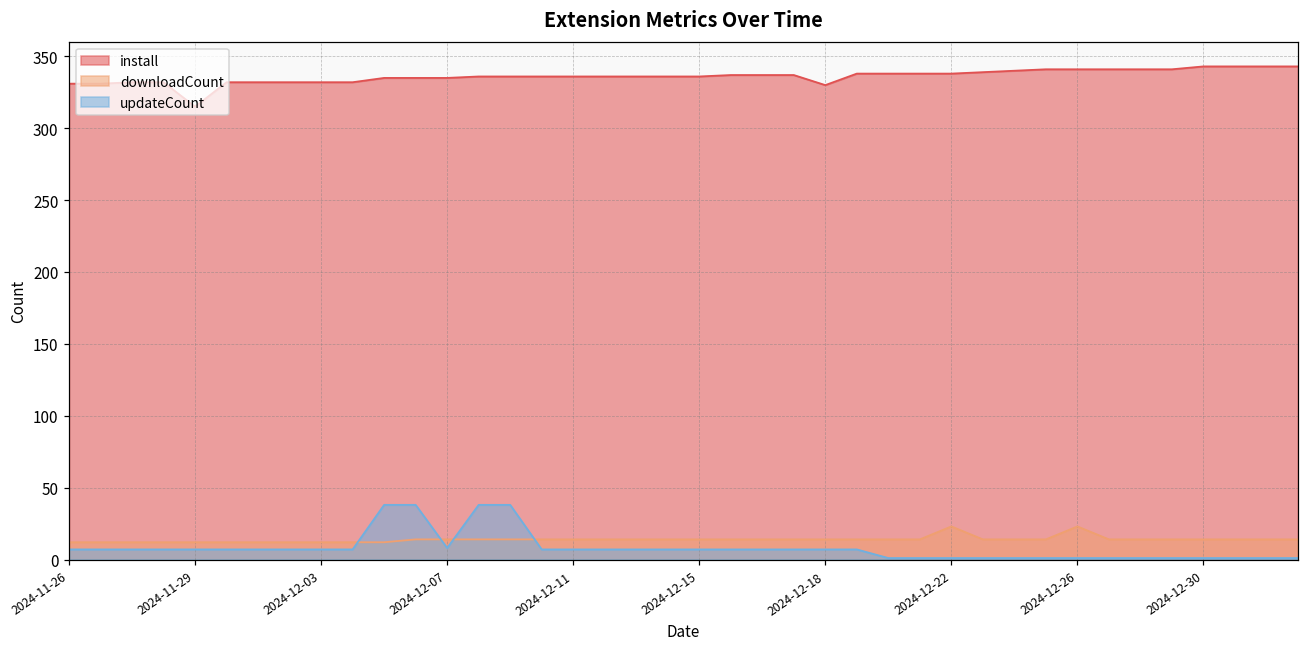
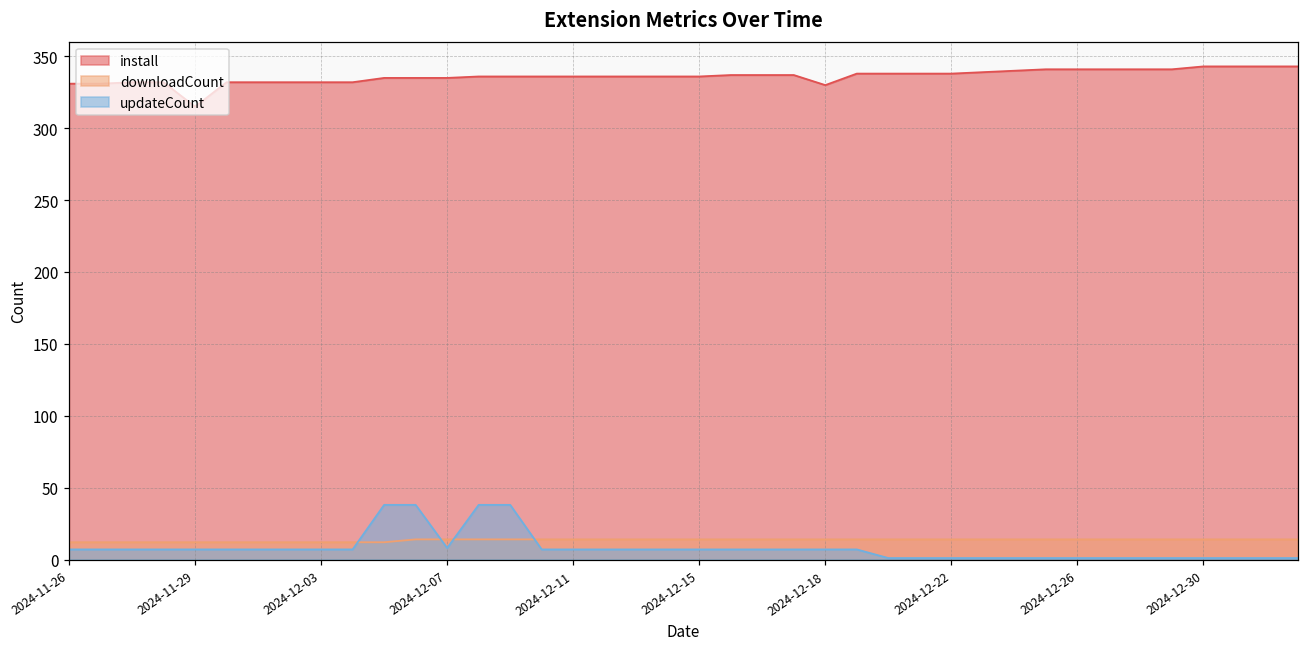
downloadCount, 2024-12-22: 23 -> 14
downloadCount, 2024-12-26: 23 -> 14
